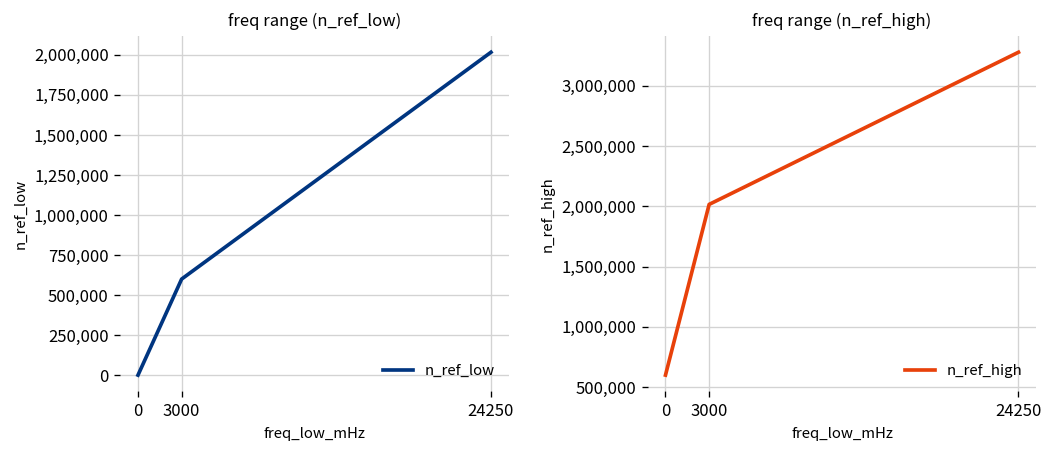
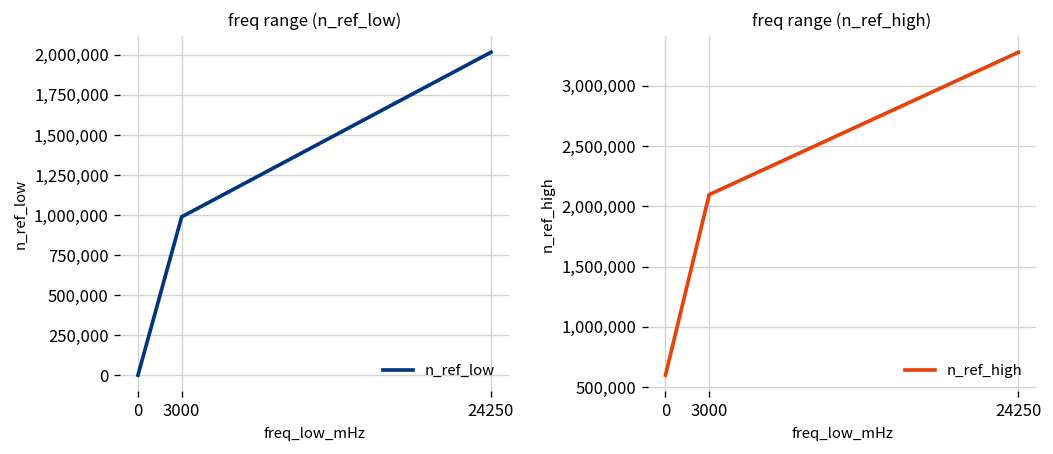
freq range (n_ref_low), 3000: 600,000 -> 990,000
freq range (n_ref_high), 3000: 2,020,000 -> 2,100,000
